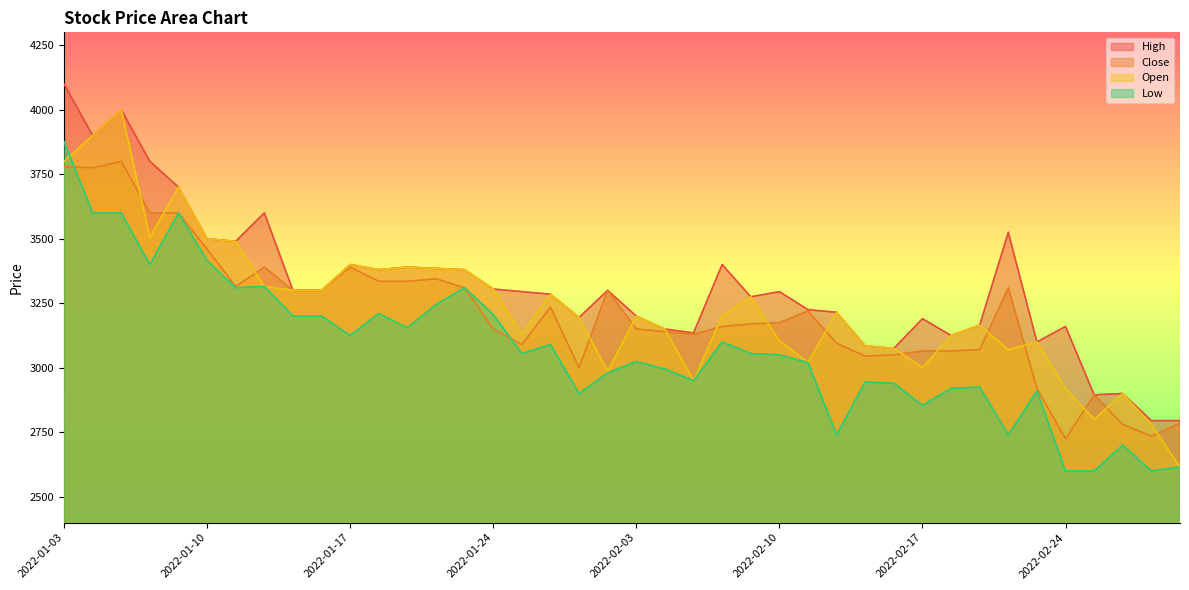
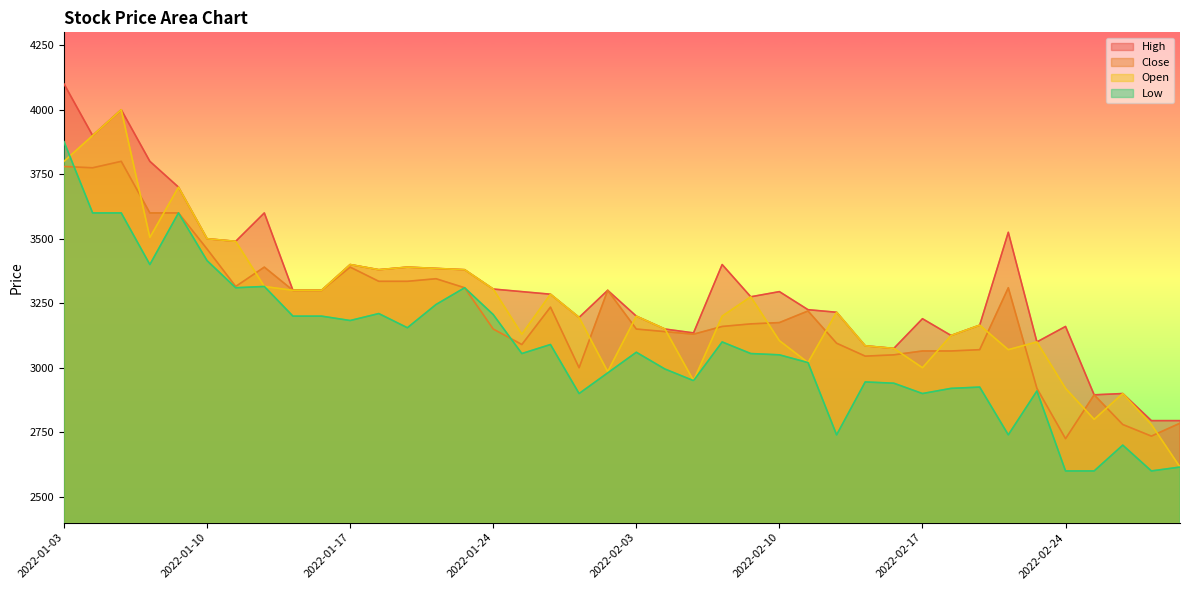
Low, 2022-01-17: 3130 -> 3180
Low, 2022-02-03: 3020 -> 3060
Low, 2022-02-17: 2850 -> 2900
